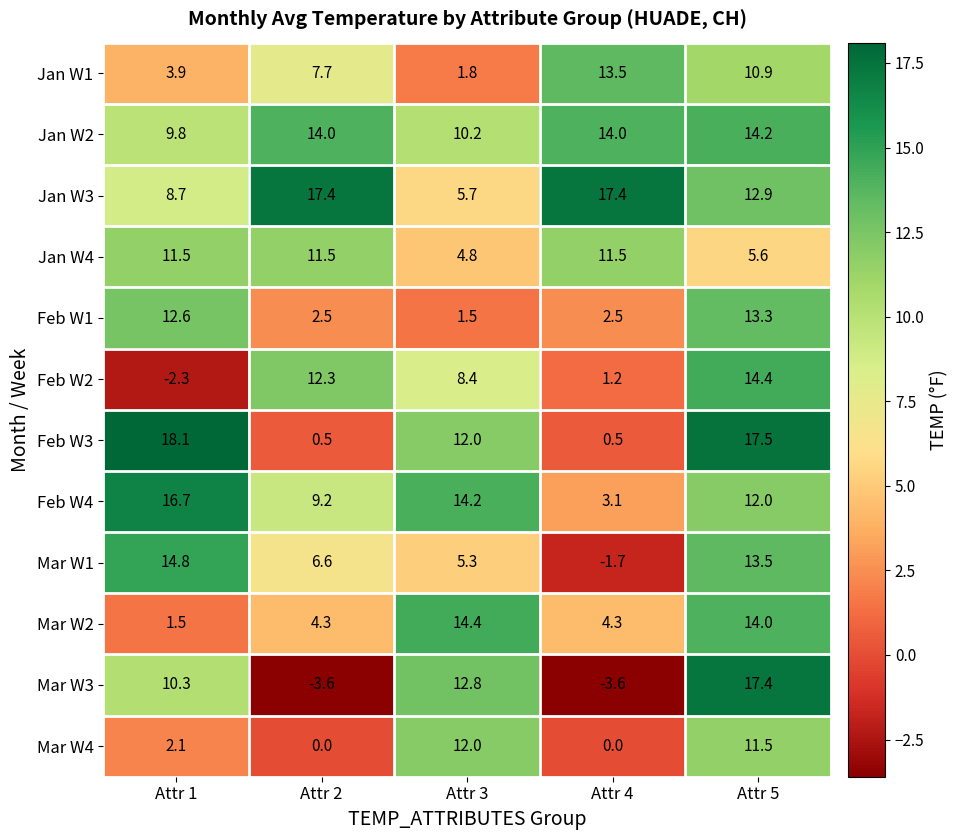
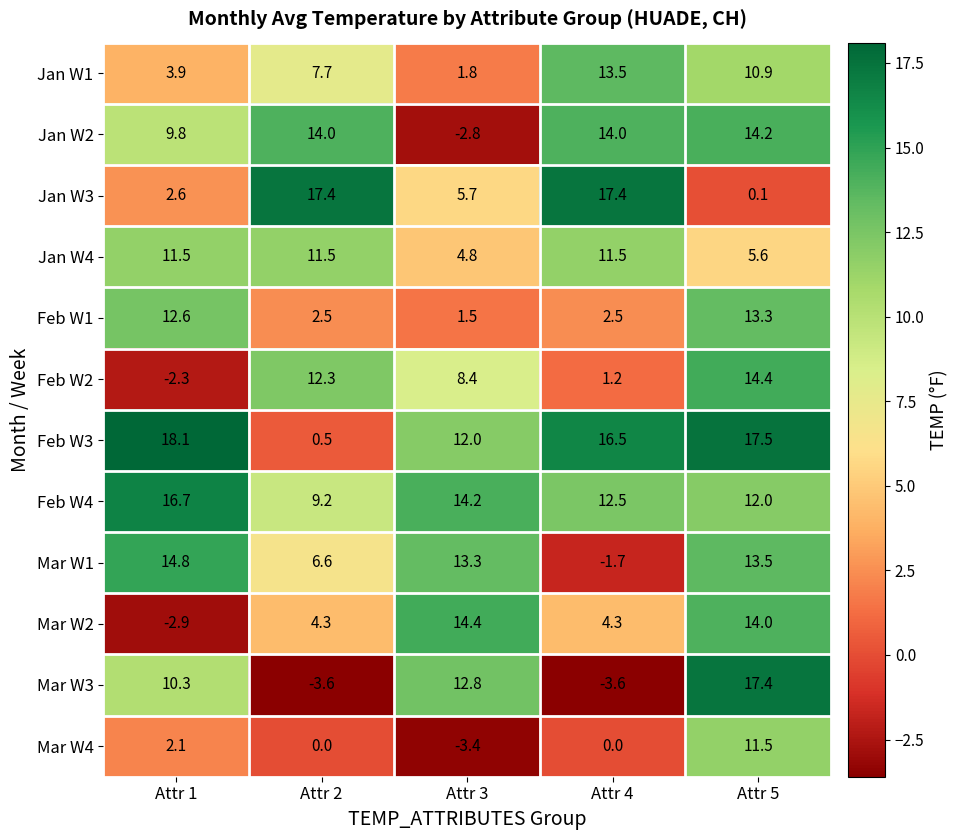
Jan W2, Attr 3: 10.2 -> -2.8
Jan W3, Attr 1: 8.7 -> 2.6
Jan W3, Attr 5: 12.9 -> 0.1
Feb W3, Attr 4: 0.5 -> 16.5
Feb W4, Attr 4: 3.1 -> 12.5
Mar W1, Attr 3: 5.3 -> 13.3
Mar W2, Attr 1: 1.5 -> -2.9
Mar W4, Attr 3: 12.0 -> -3.4
